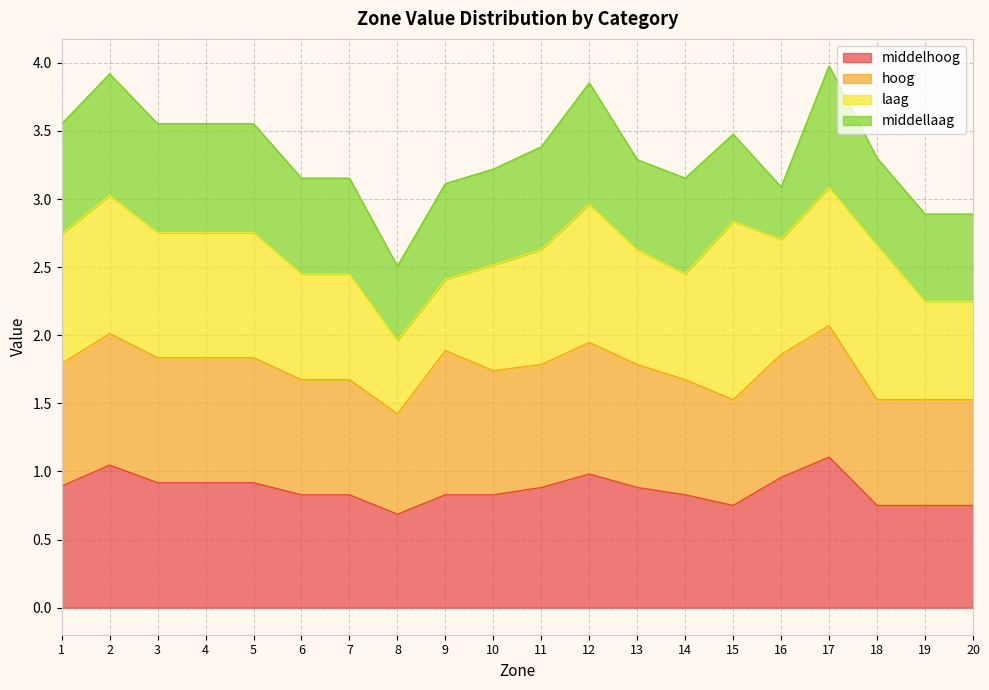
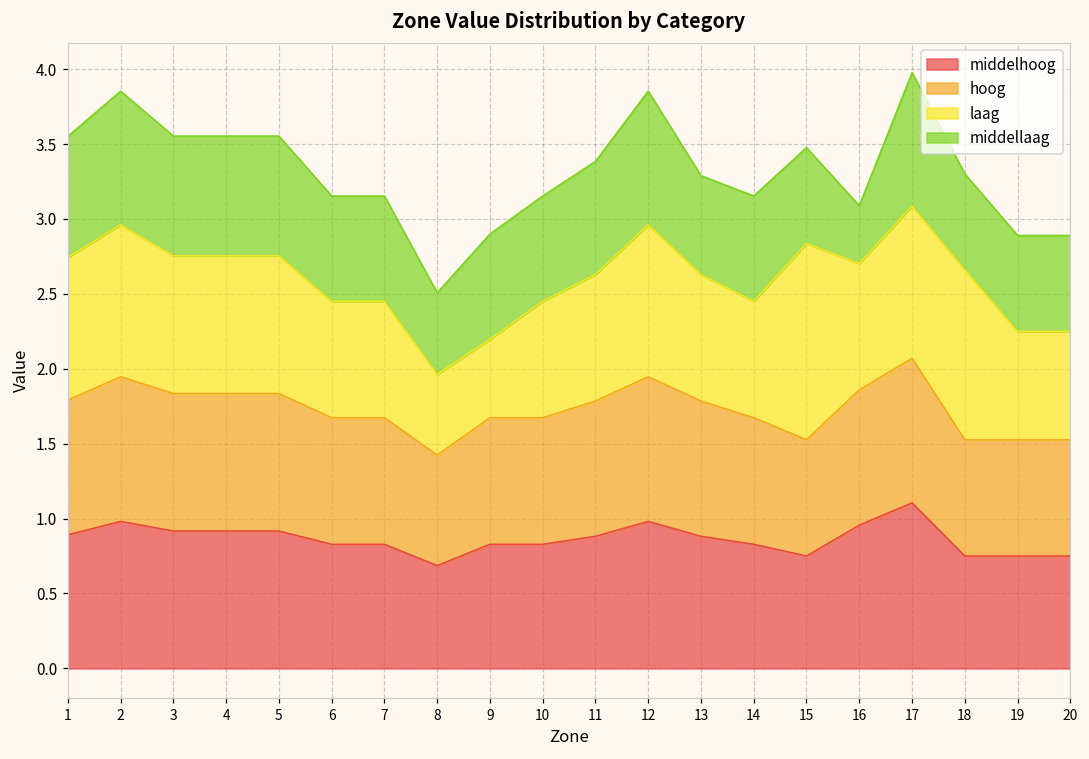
middelhoog, 2: 1.05 -> 0.98
hoog, 9: 1.06 -> 0.85
hoog, 10: 0.91 -> 0.85
